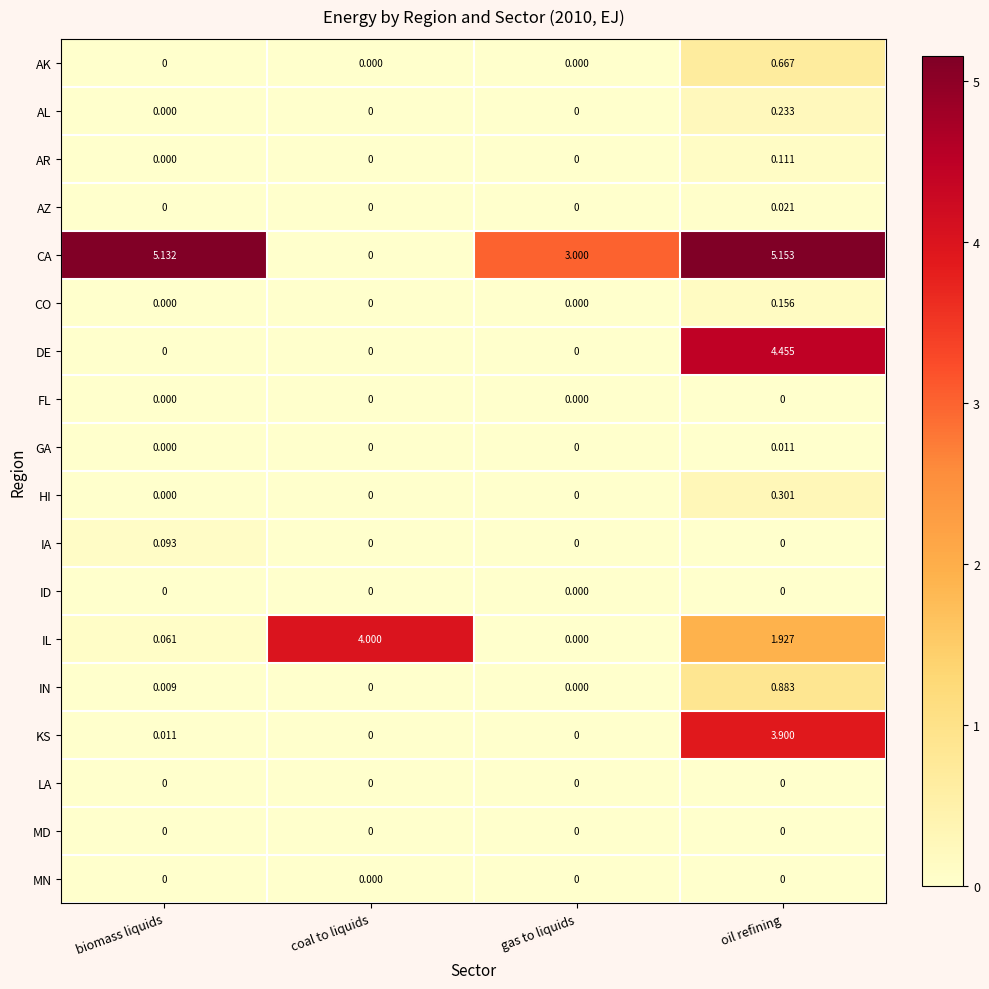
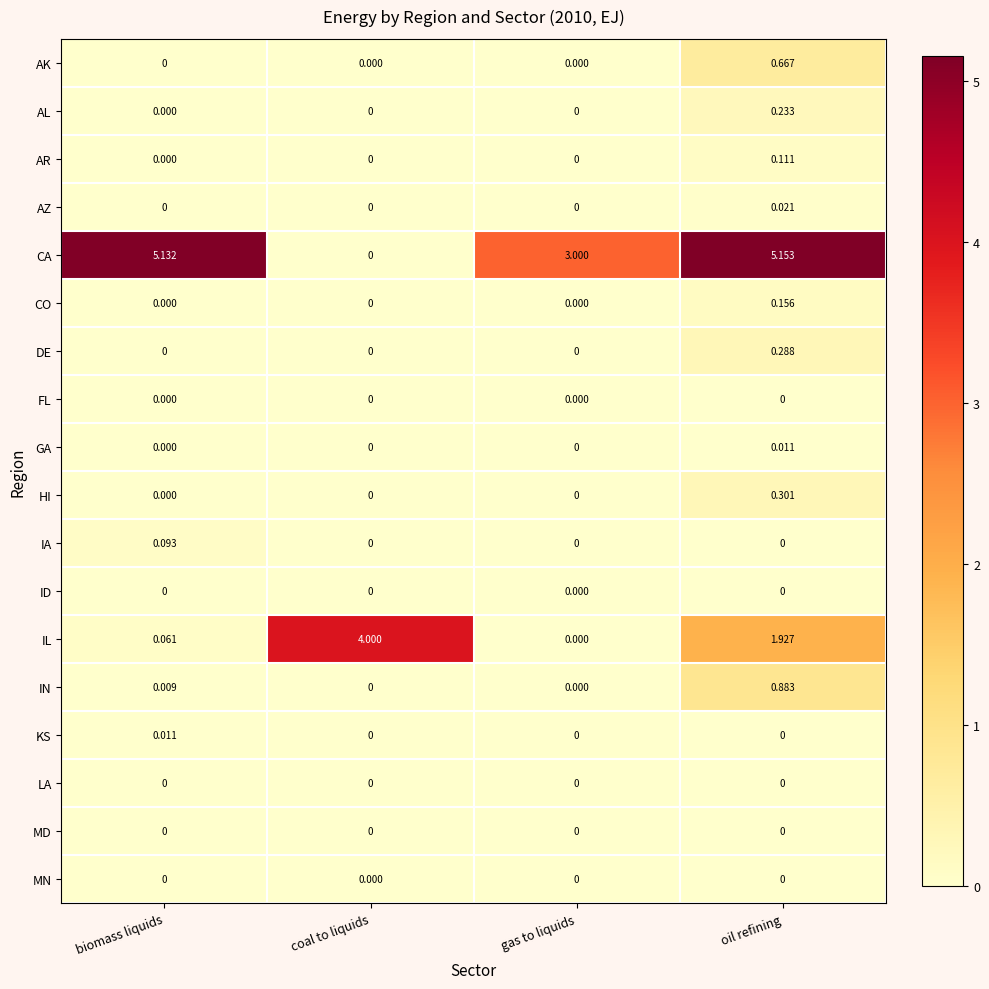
DE, oil refining: 4.455 -> 0.288
KS, oil refining: 3.900 -> 0
